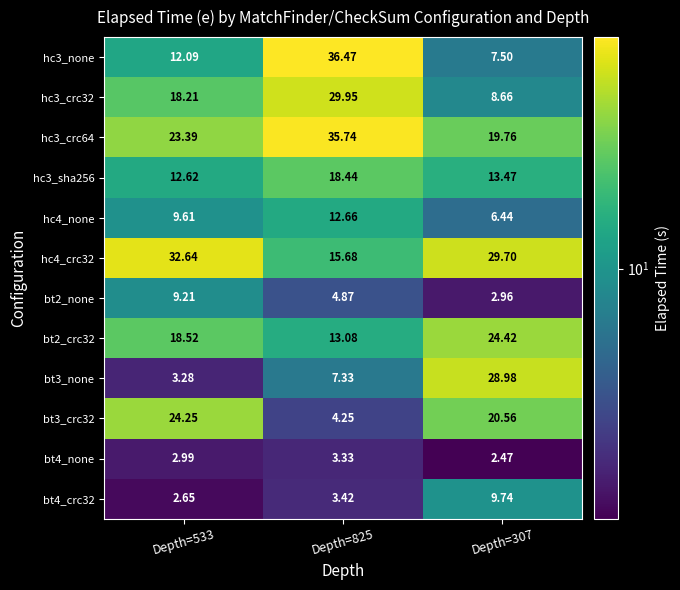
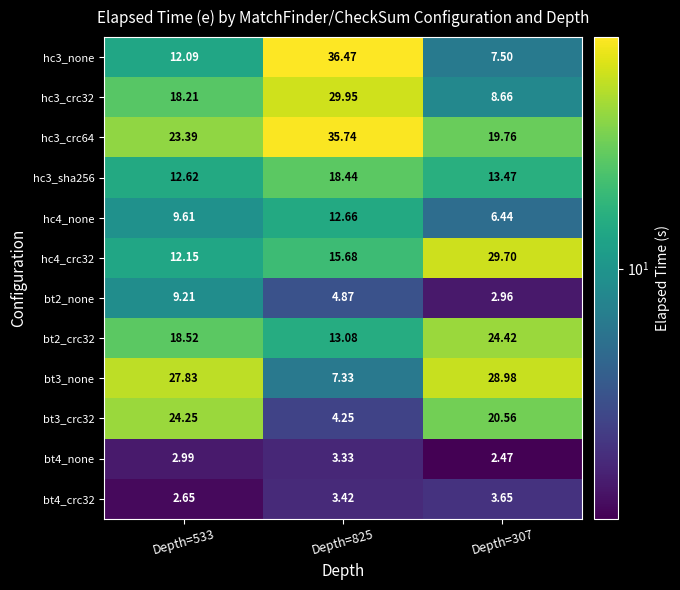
hc4_crc32, Depth=533: 32.64 -> 12.15
bt3_none, Depth=533: 3.28 -> 27.83
bt4_crc32, Depth=307: 9.74 -> 3.65
